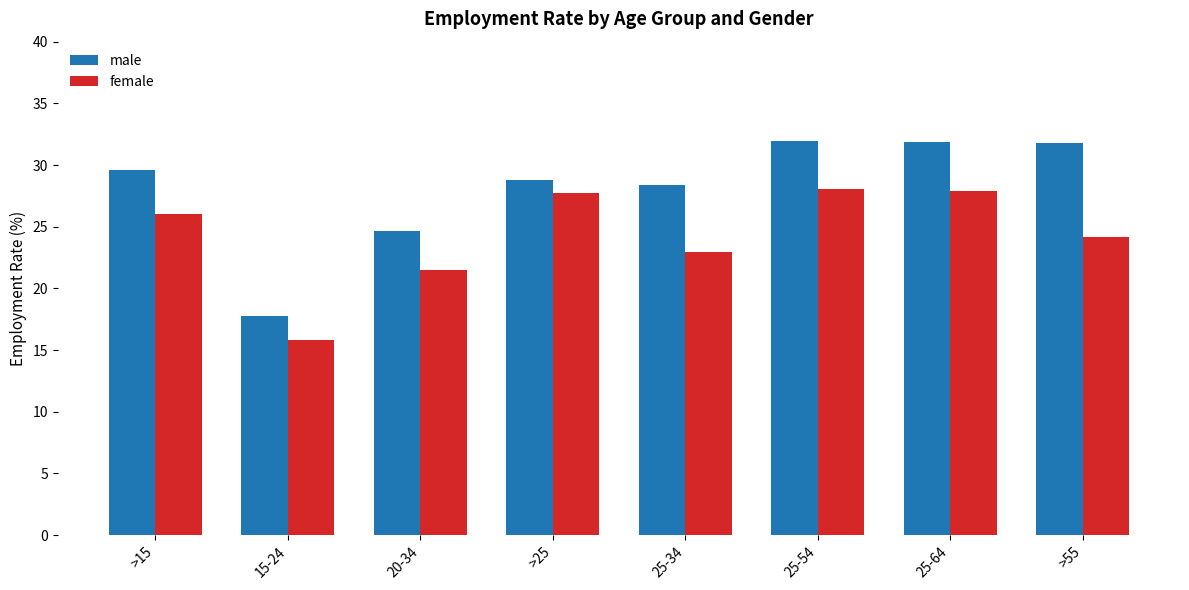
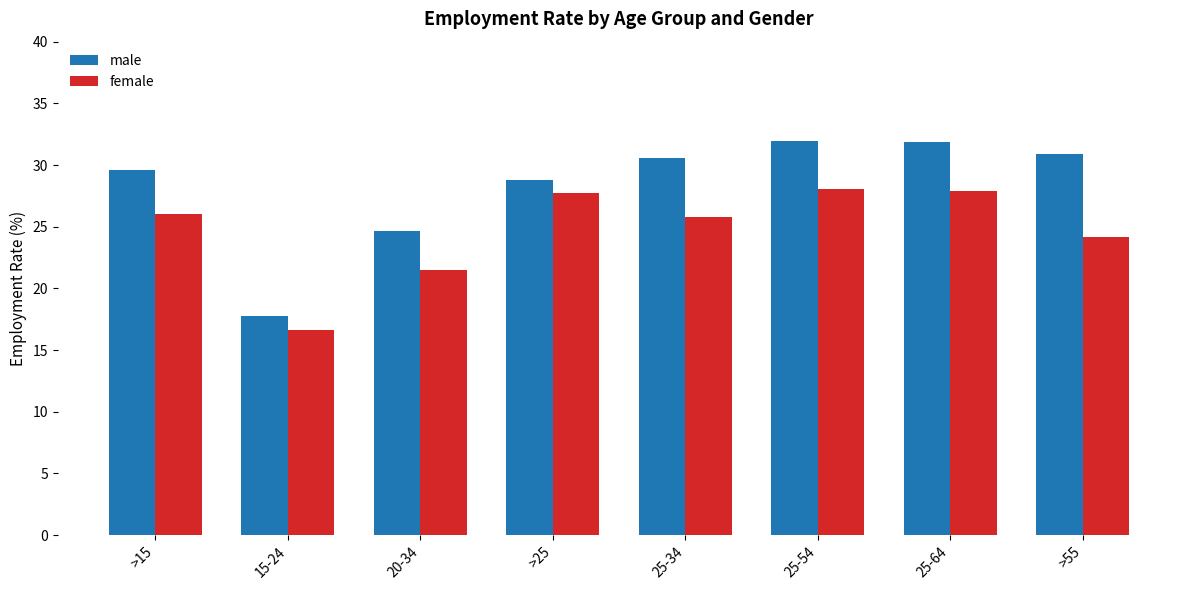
female, 15-24: 15.8 -> 16.6
male, 25-34: 28.4 -> 30.6
female, 25-34: 22.9 -> 25.8
male, >55: 31.8 -> 30.9
